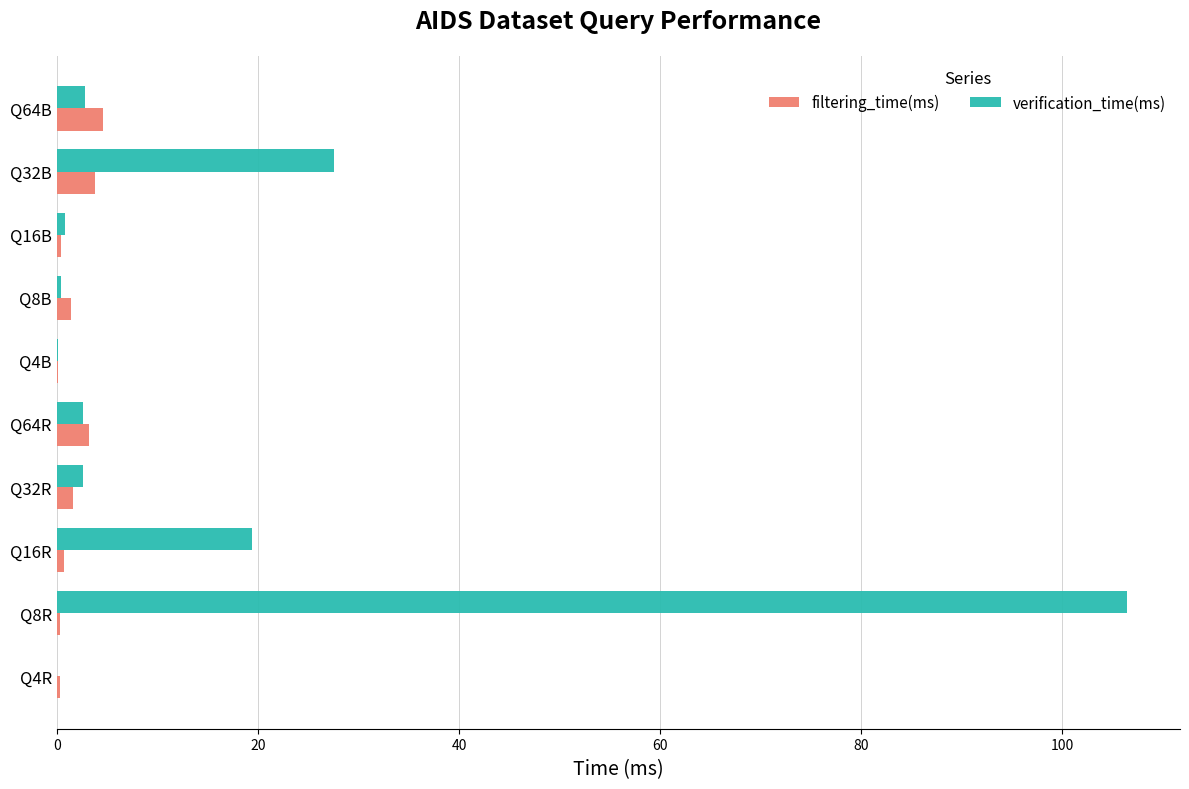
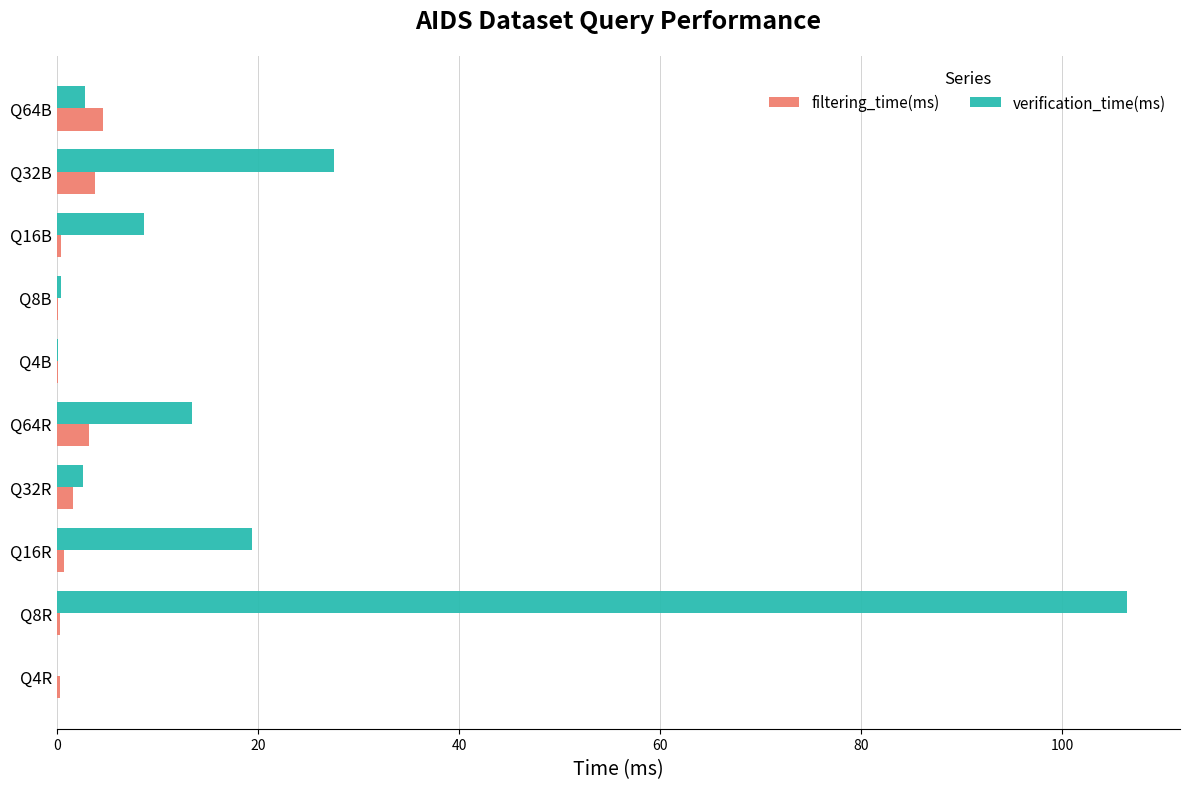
verification_time(ms), Q16B: 0.8 -> 8.7
filtering_time(ms), Q8B: 1.4 -> 0.1
verification_time(ms), Q64R: 2.6 -> 13.5
